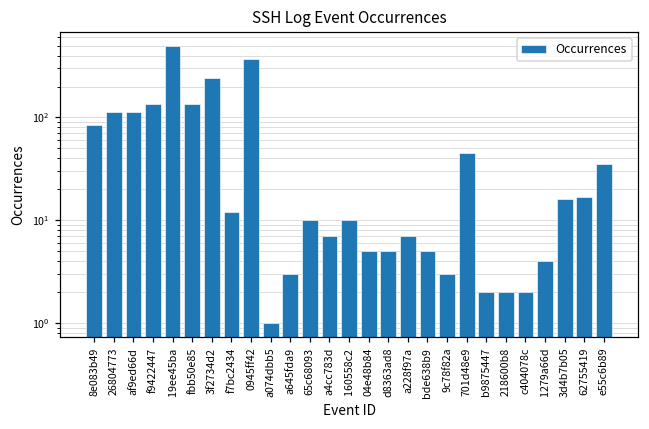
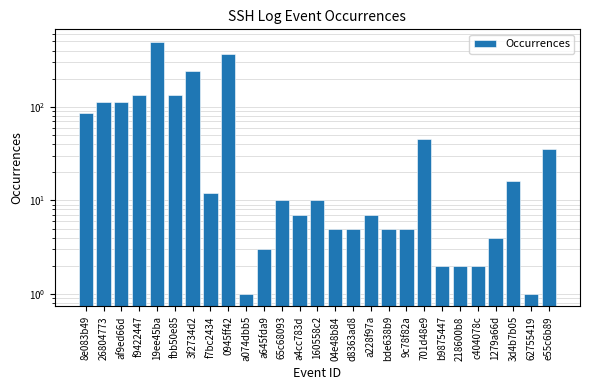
9c78f82a: 3 -> 5
62755419: 17 -> 1
